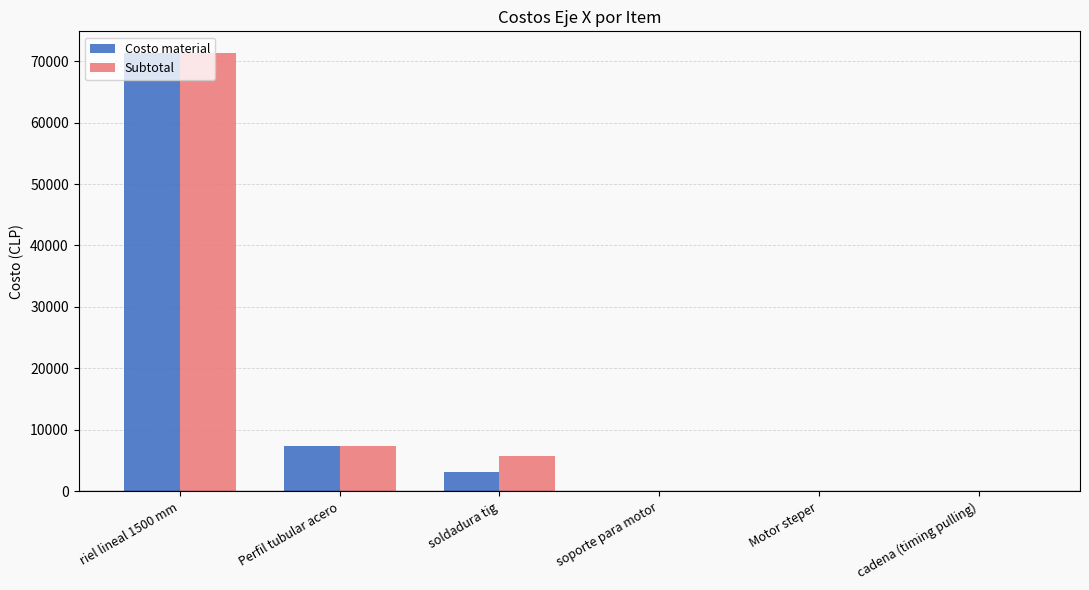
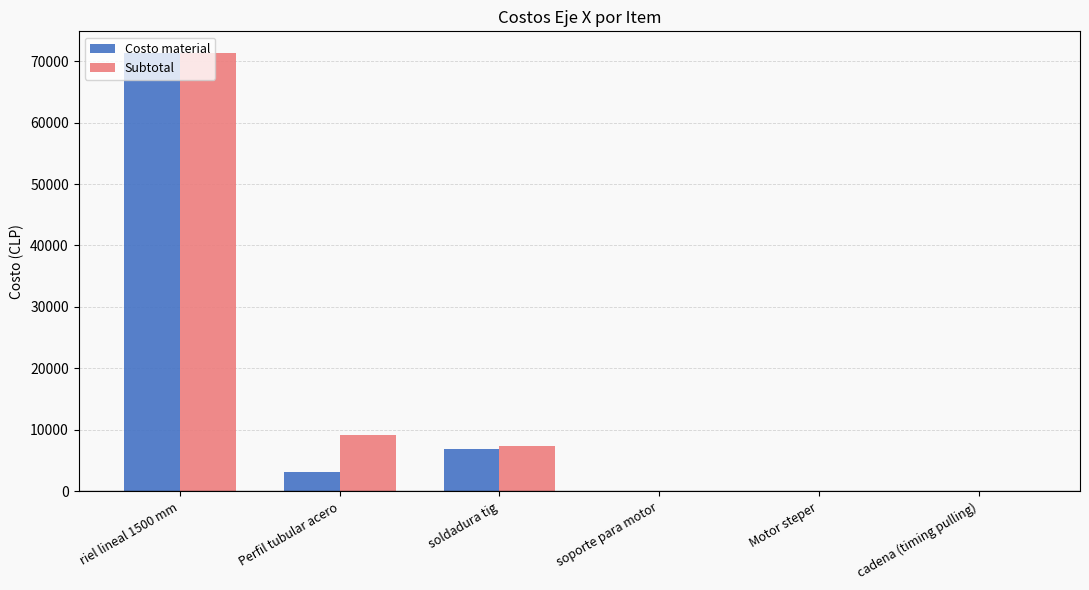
Costo material, Perfil tubular acero: 7000 -> 3000
Subtotal, Perfil tubular acero: 7000 -> 9000
Costo material, soldadura tig: 3000 -> 7000
Subtotal, soldadura tig: 6000 -> 7000
